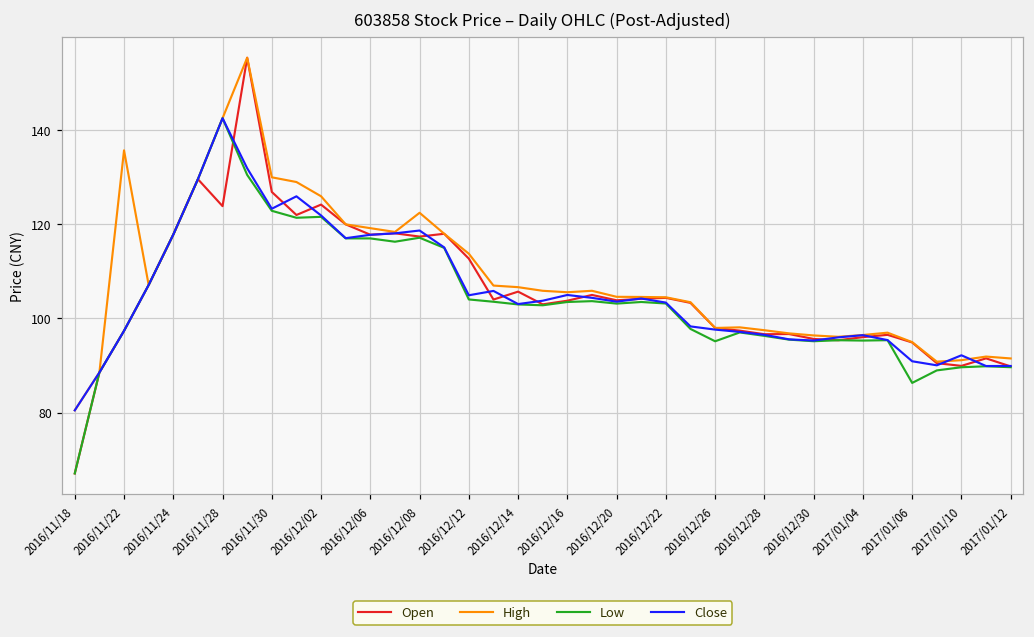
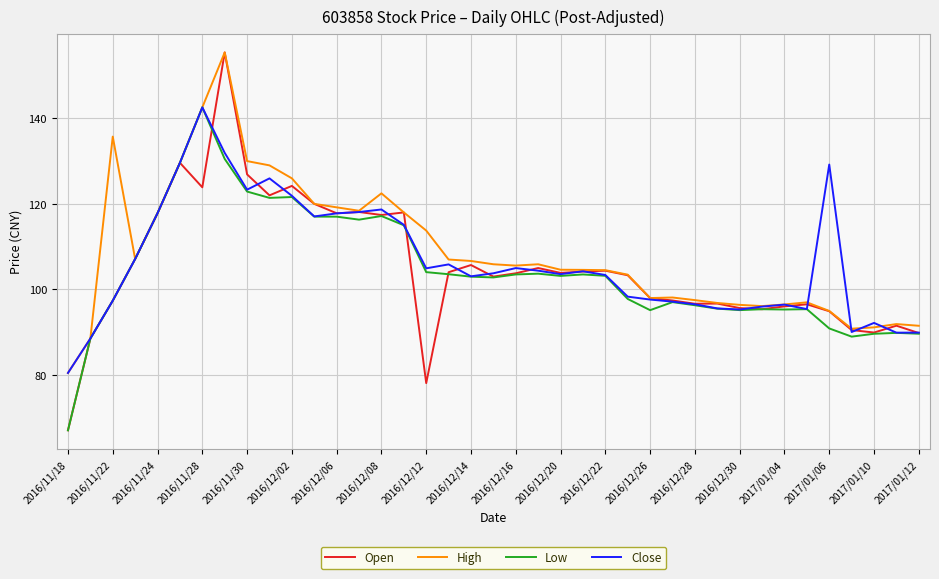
Open, 2016/12/12: 113 -> 78
Low, 2017/01/06: 86 -> 91
Close, 2017/01/06: 91 -> 129
